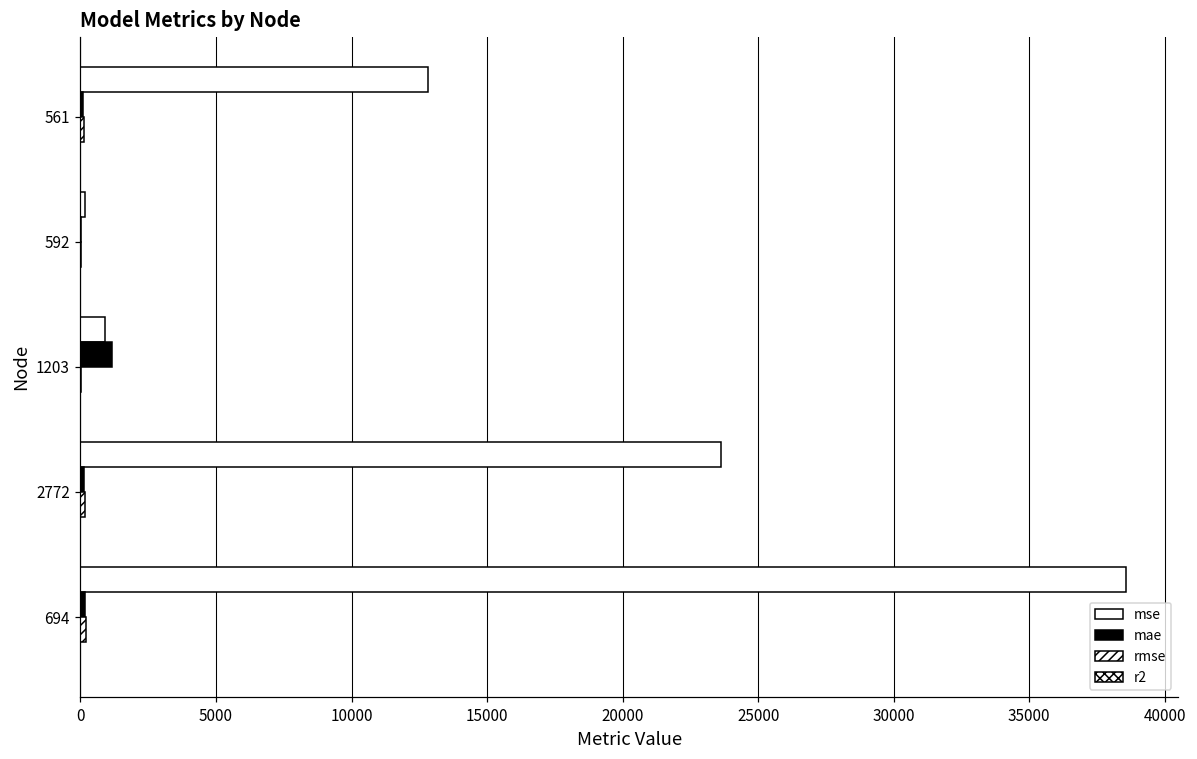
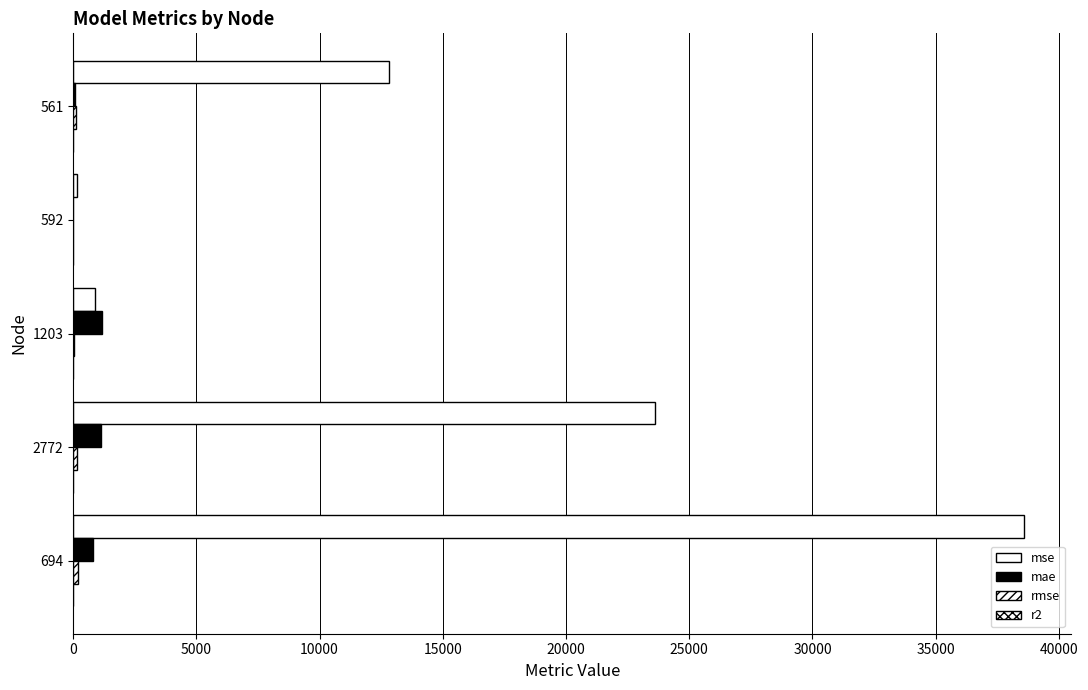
mae, 2772: 100 -> 1100
mae, 694: 200 -> 800
